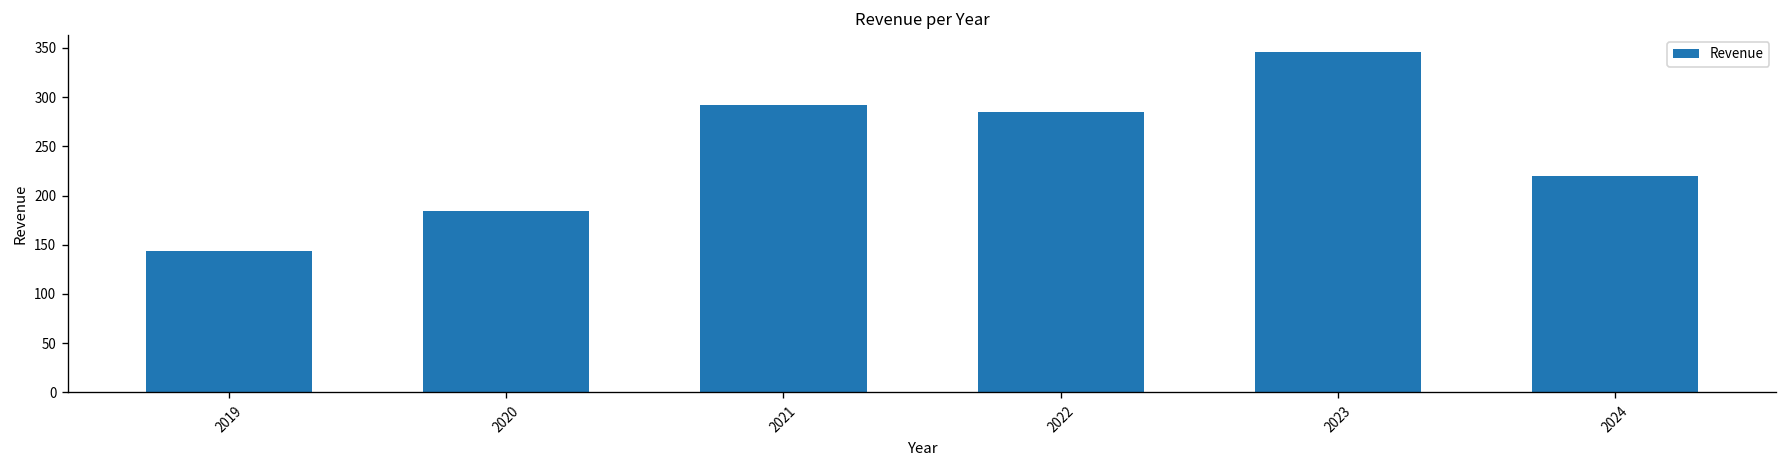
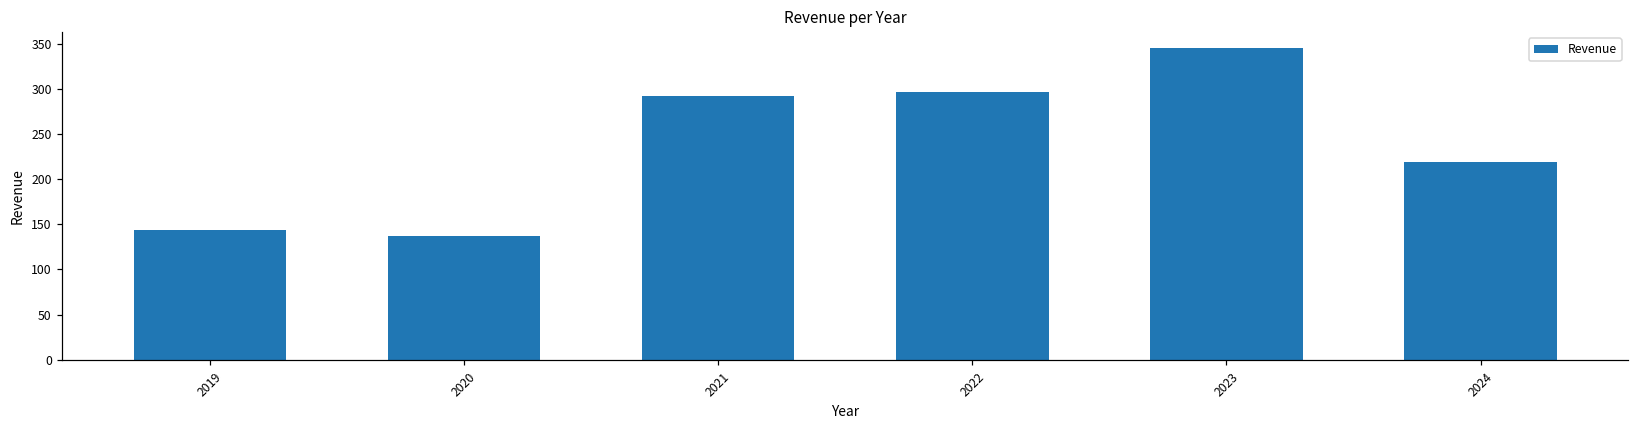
2020: 180 -> 140
2022: 280 -> 300
